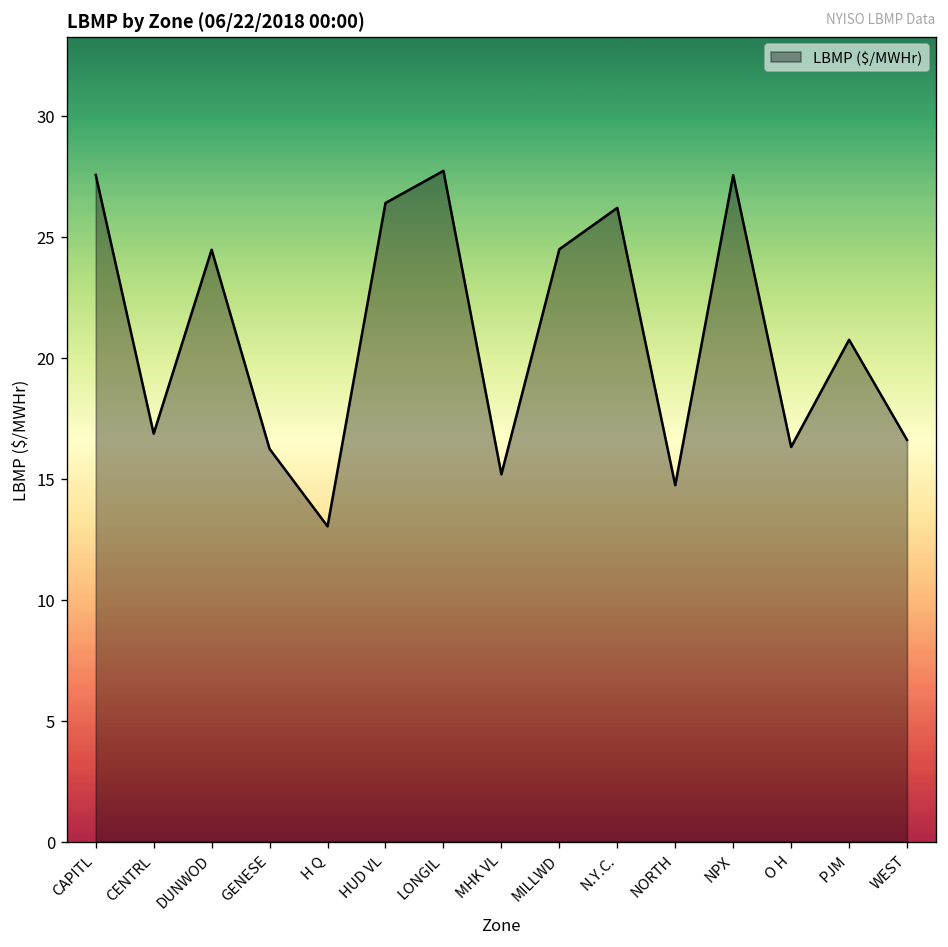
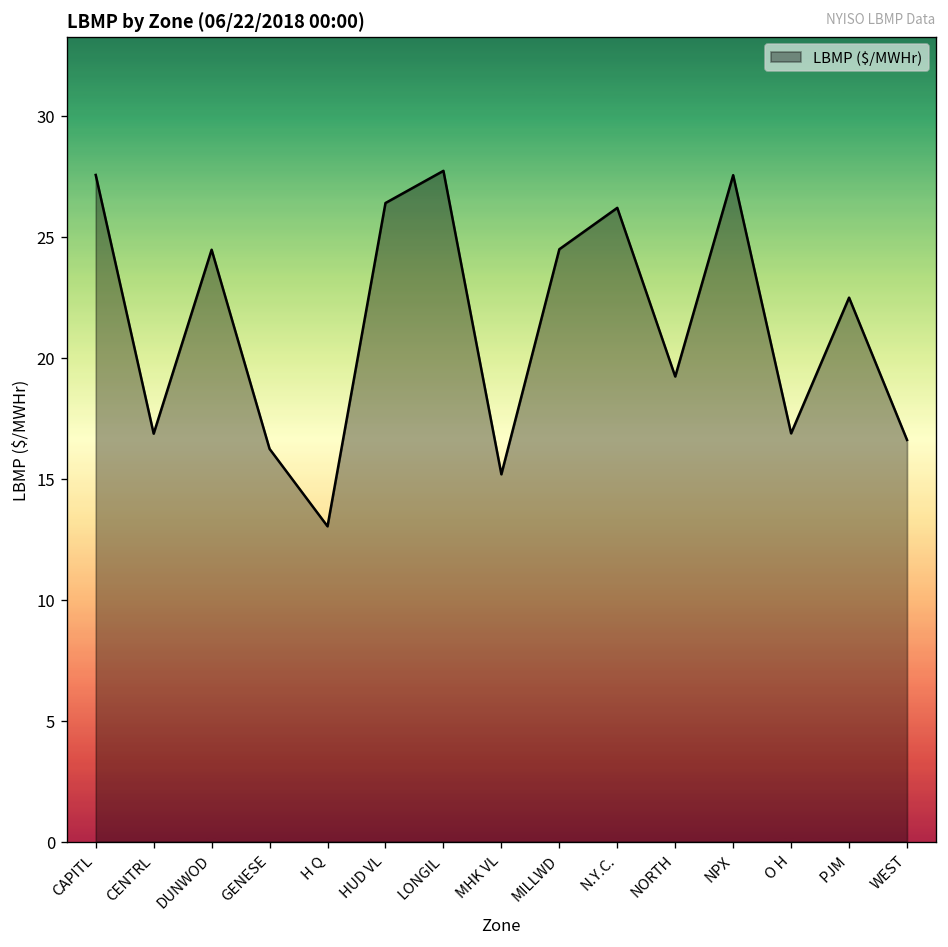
NORTH: 14.7 -> 19.2
O H: 16.3 -> 16.9
PJM: 20.7 -> 22.5
